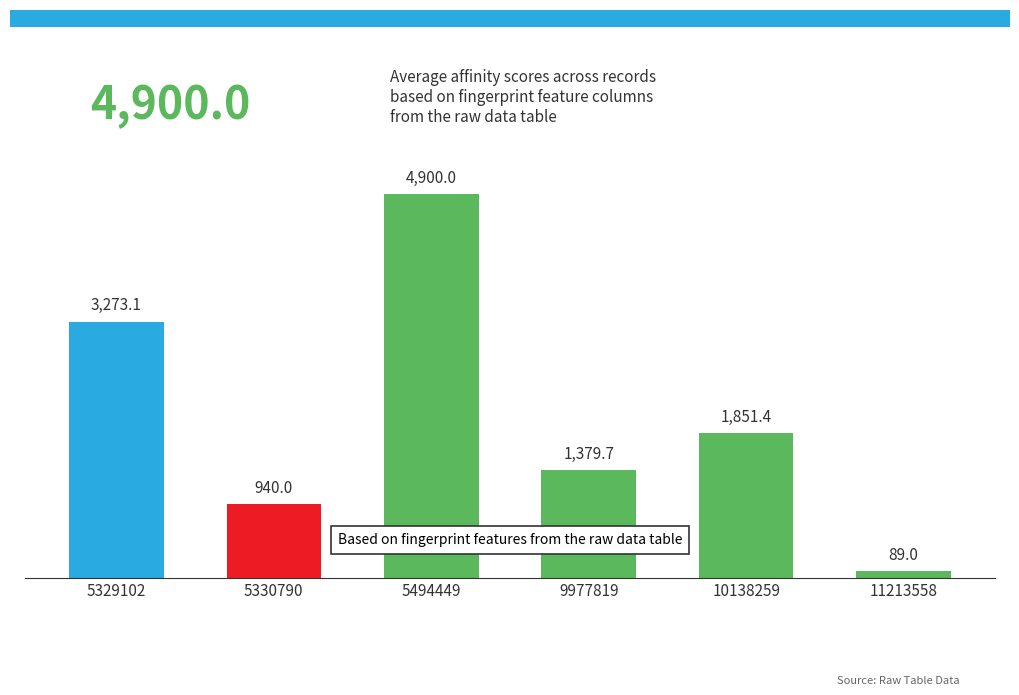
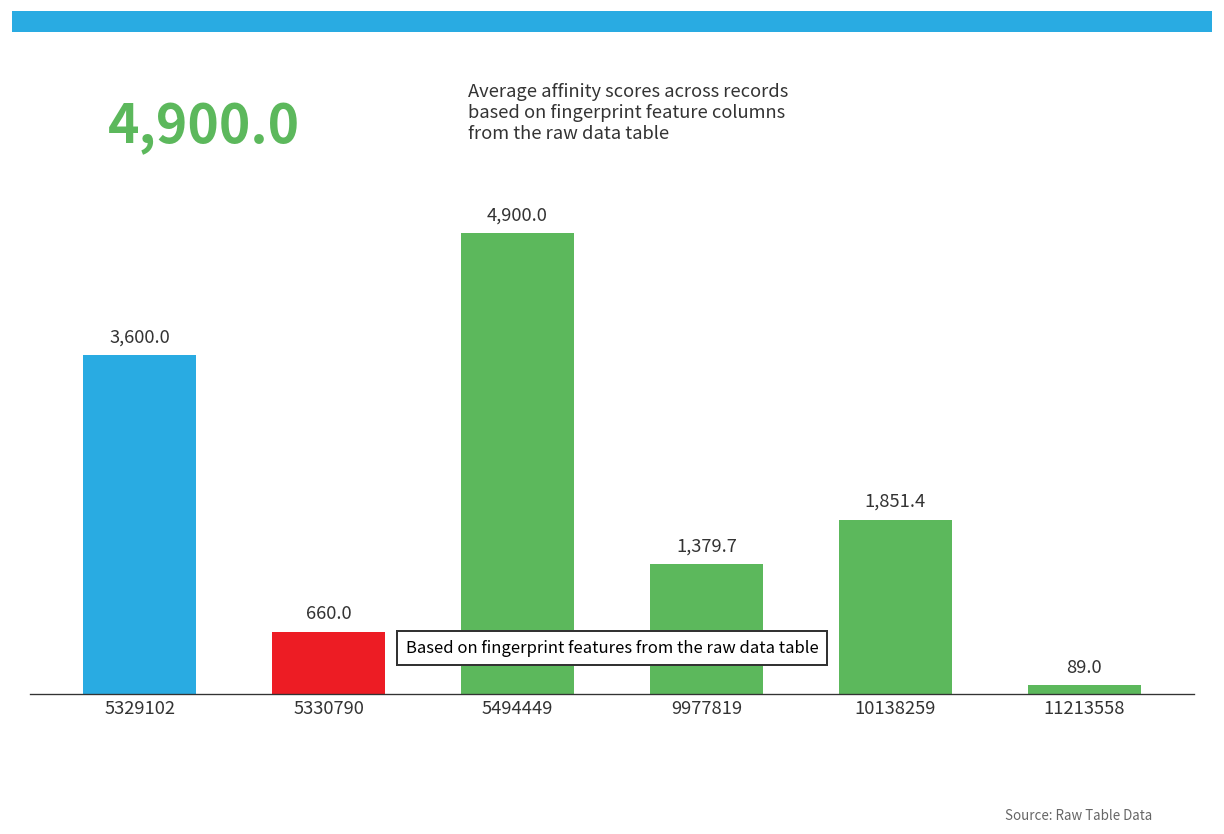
5329102: 3,273.1 -> 3,600.0
5330790: 940.0 -> 660.0
